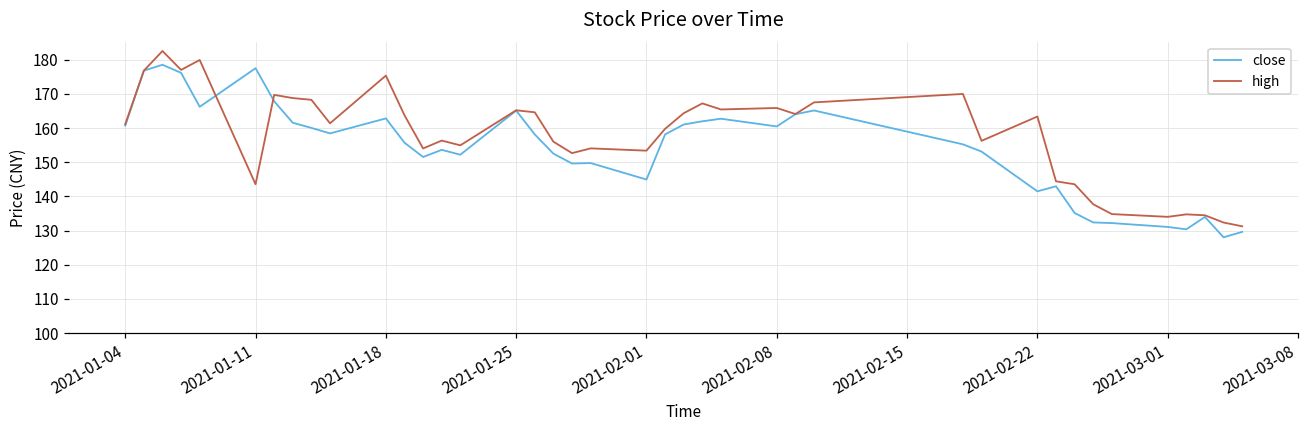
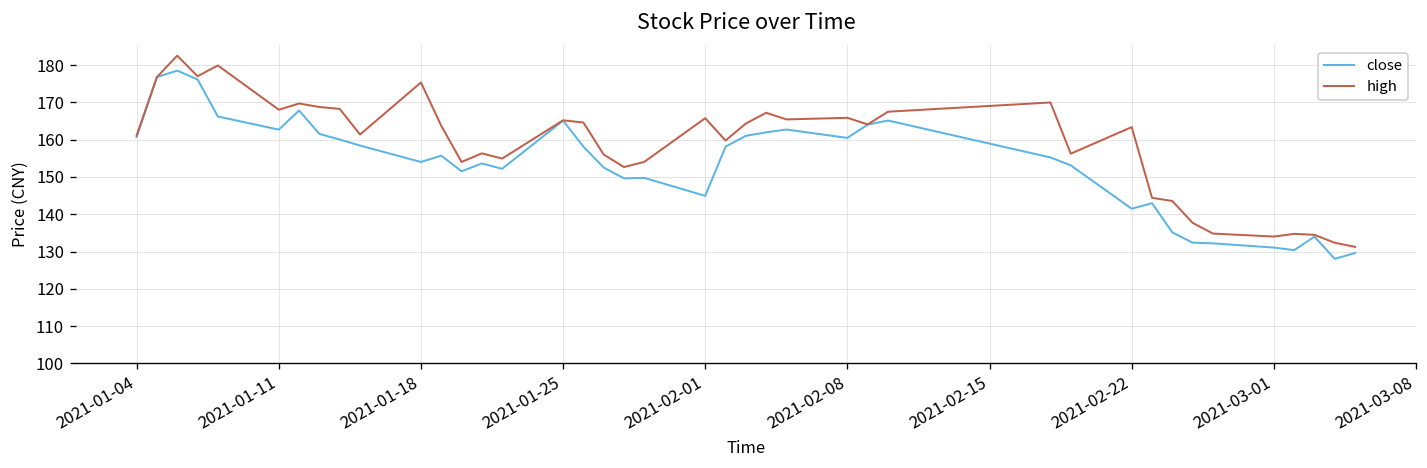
close, 2021-01-11: 178 -> 163
high, 2021-01-11: 144 -> 168
close, 2021-01-18: 163 -> 154
high, 2021-02-01: 153 -> 166
